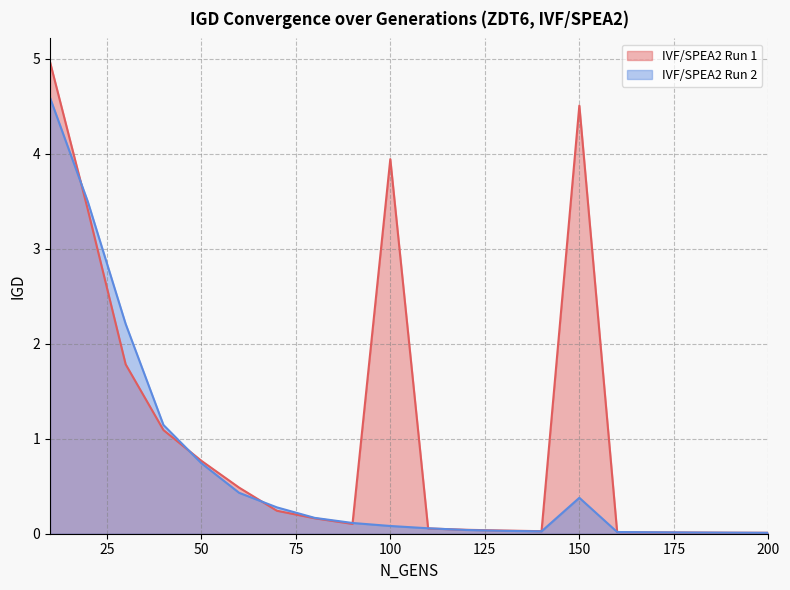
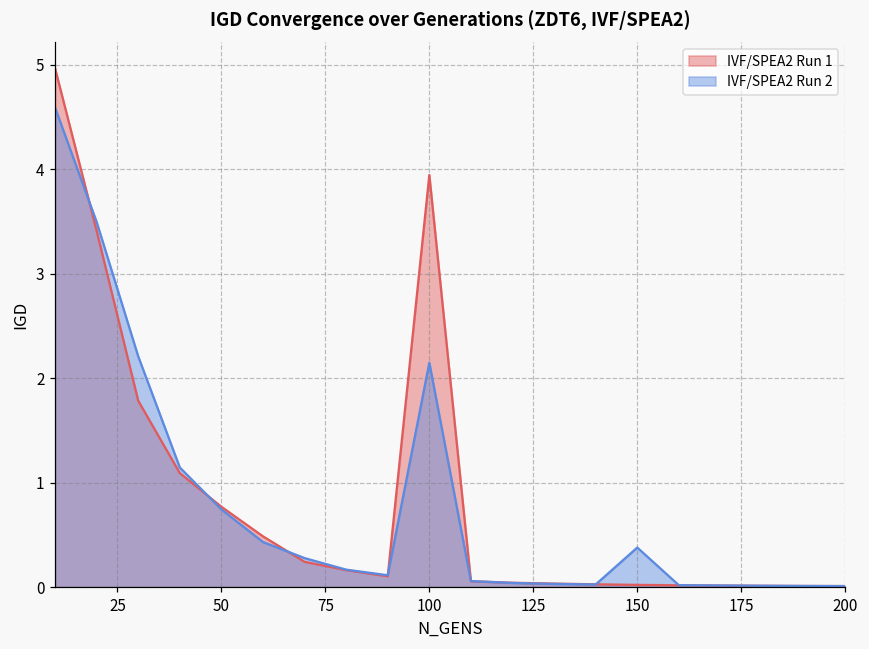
IVF/SPEA2 Run 2, 100: 0.1 -> 2.1
IVF/SPEA2 Run 1, 150: 4.5 -> 0.0
